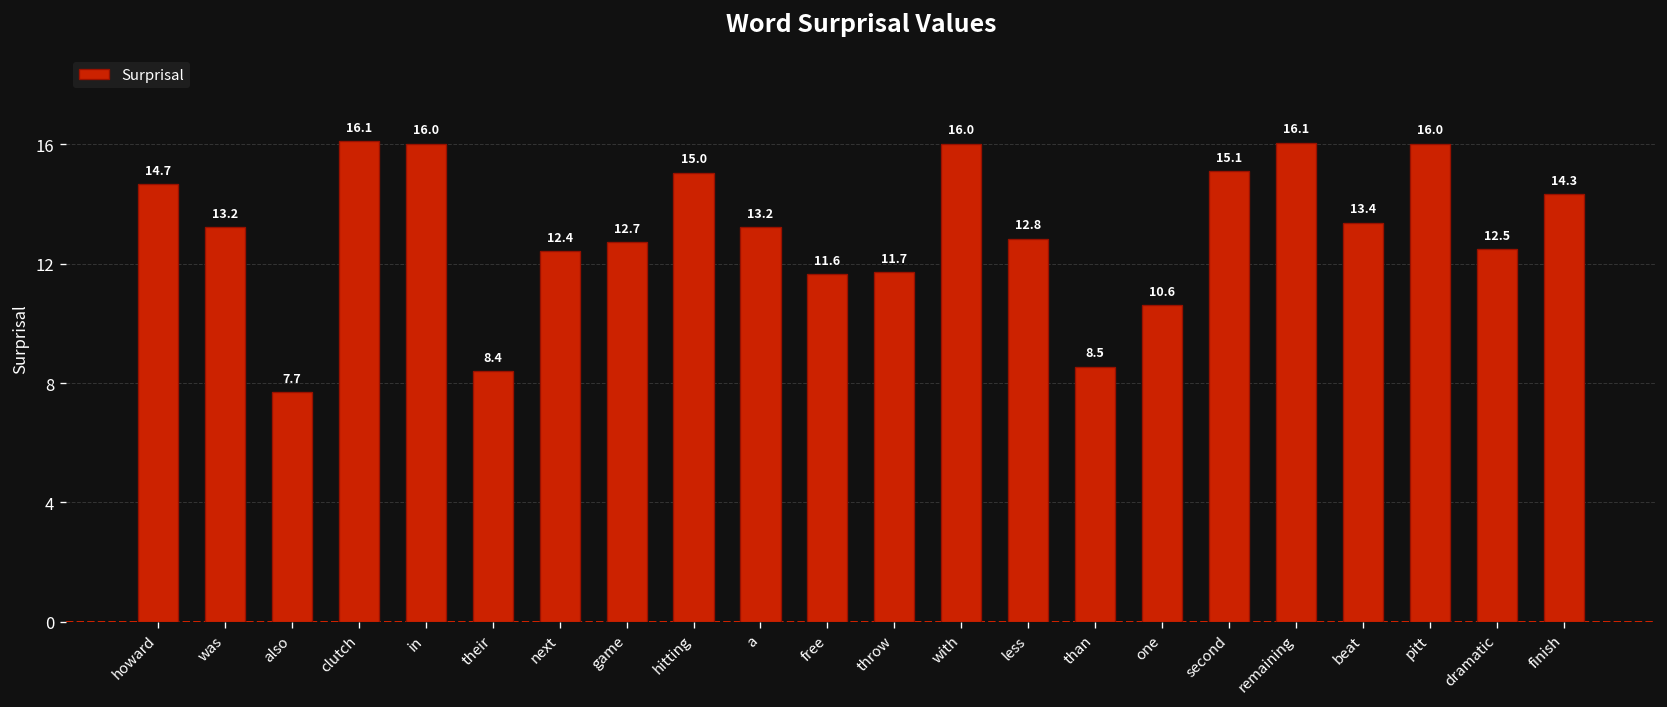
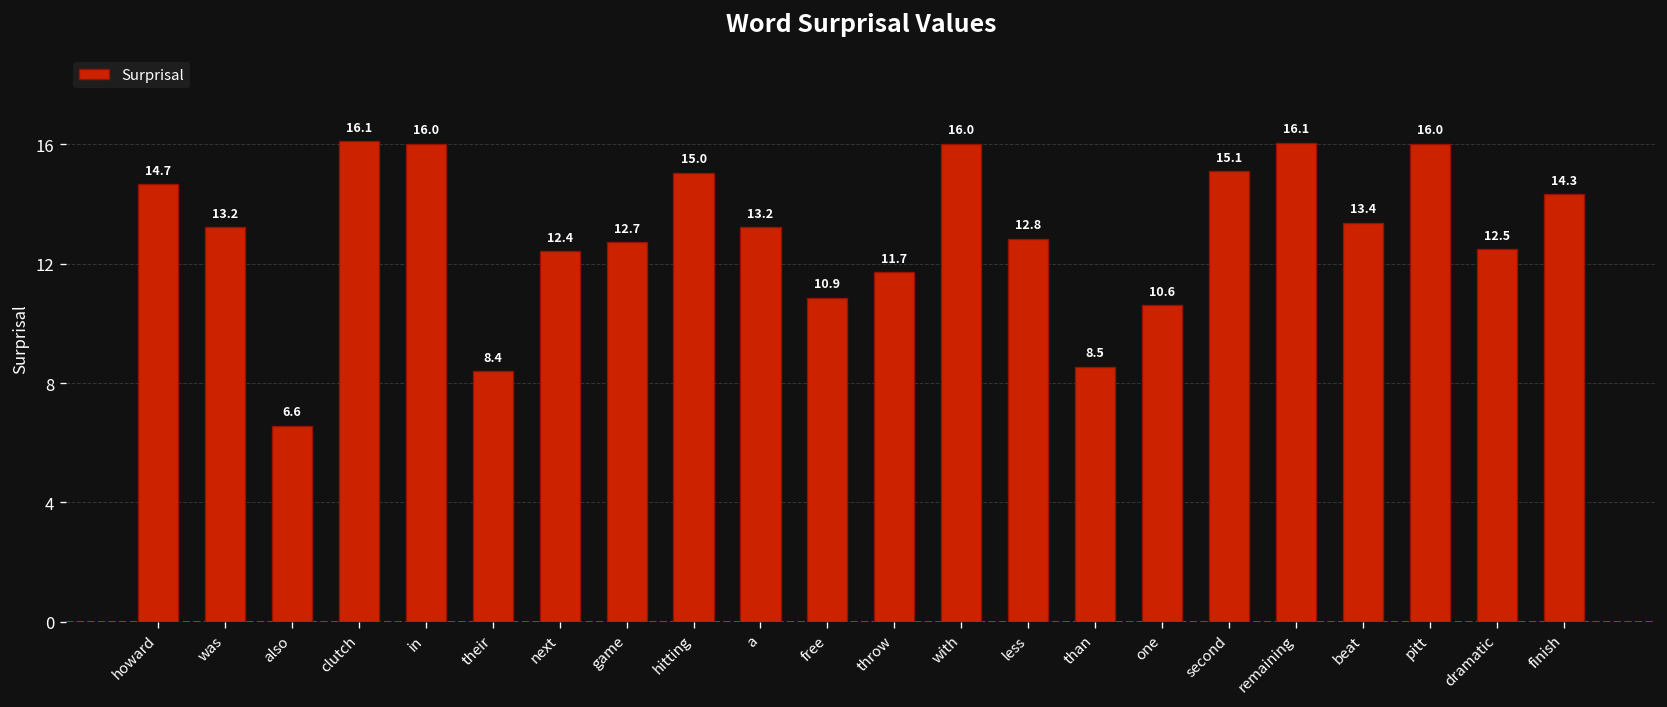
also: 7.7 -> 6.6
free: 11.6 -> 10.9
